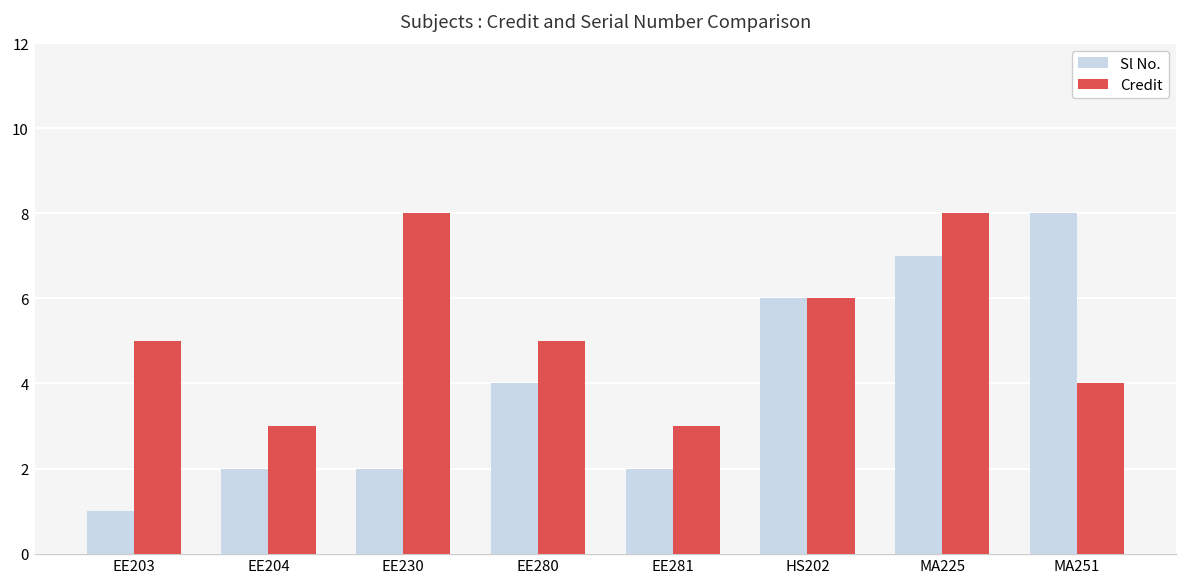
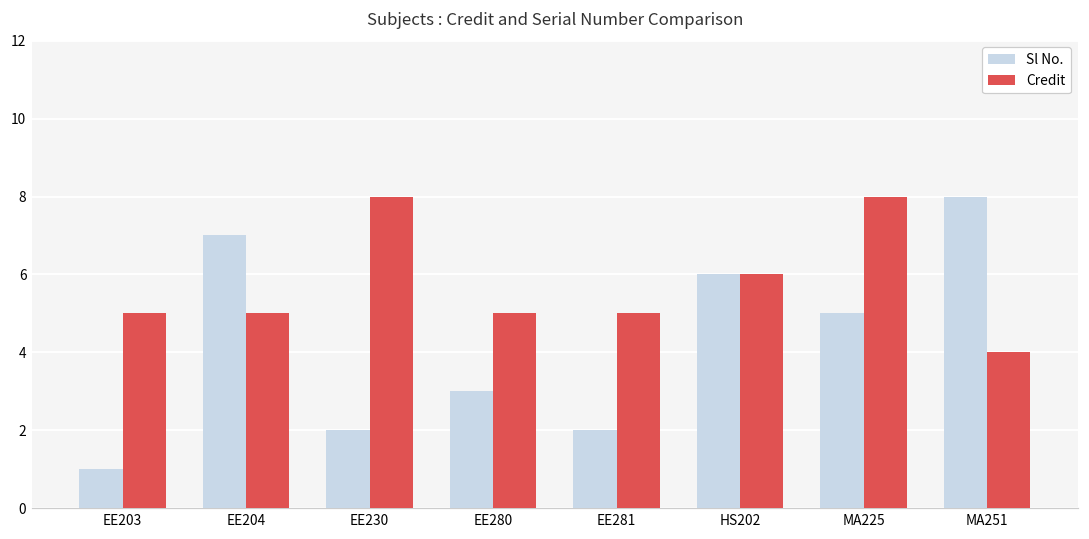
Sl No., EE204: 2 -> 7
Credit, EE204: 3 -> 5
Sl No., EE280: 4 -> 3
Credit, EE281: 3 -> 5
Sl No., MA225: 7 -> 5
